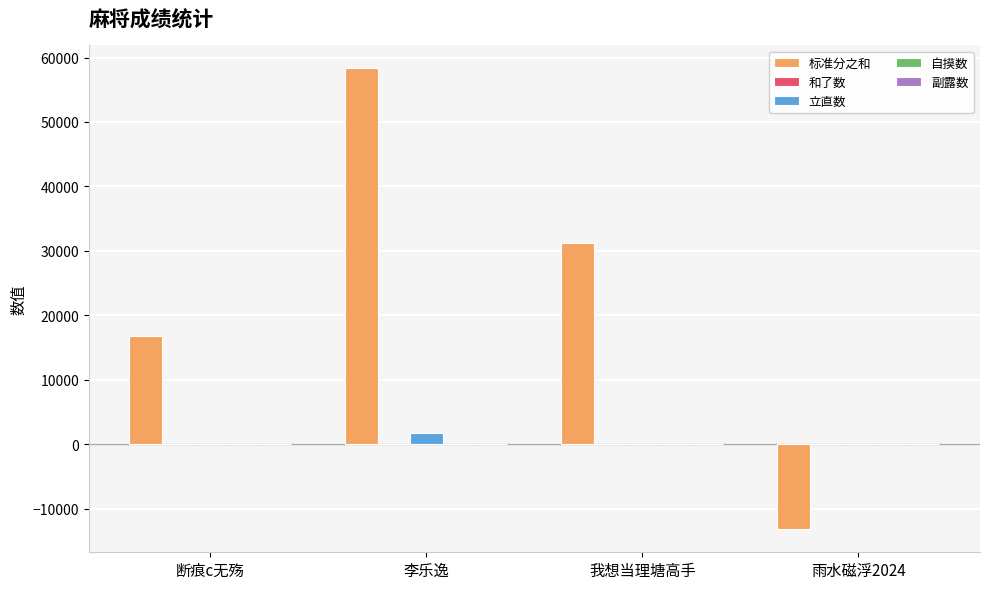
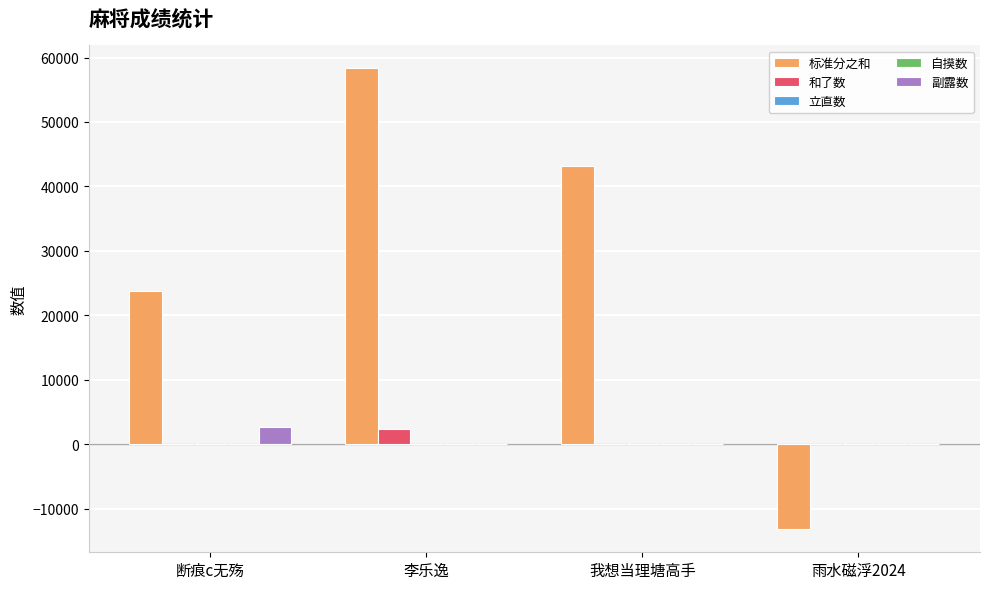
标准分之和, 断痕c无殇: 17000 -> 24000
副露数, 断痕c无殇: 0 -> 3000
和了数, 李乐逸: 0 -> 2000
立直数, 李乐逸: 2000 -> 0
标准分之和, 我想当理塘高手: 31000 -> 43000
